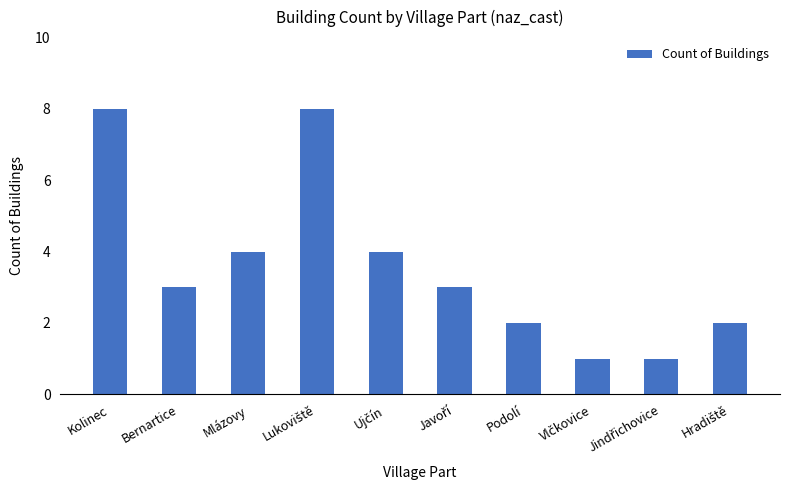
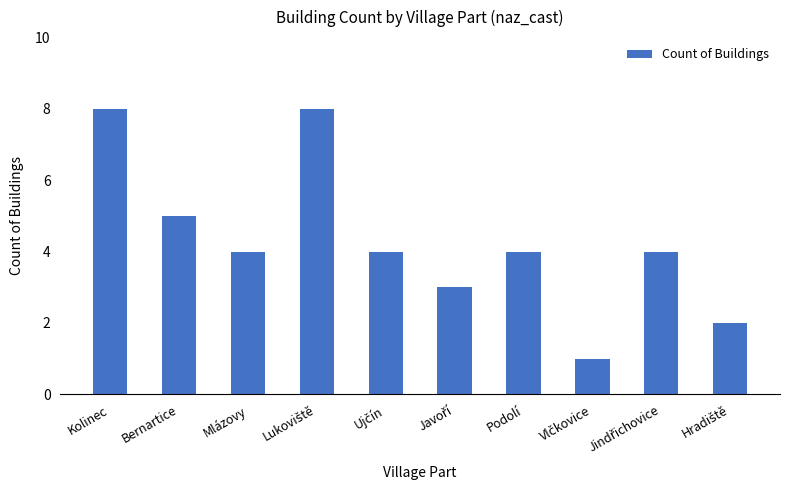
Bernartice: 3 -> 5
Podolí: 2 -> 4
Jindřichovice: 1 -> 4
